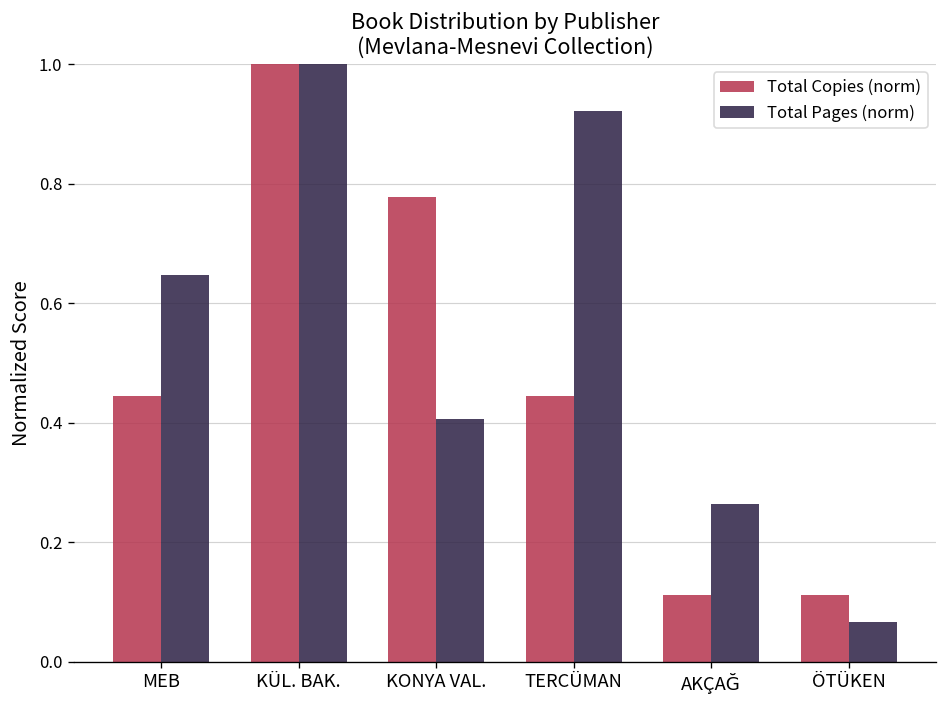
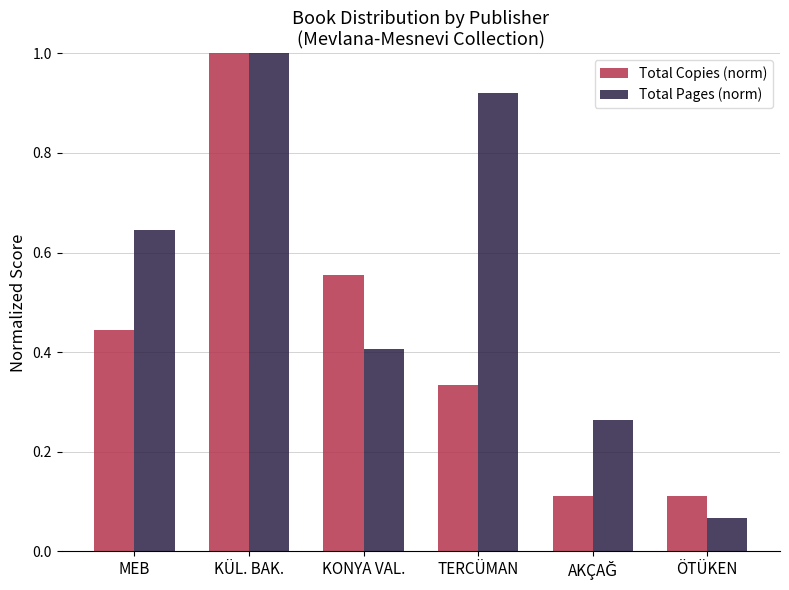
Total Copies (norm), KONYA VAL.: 0.78 -> 0.56
Total Copies (norm), TERCÜMAN: 0.44 -> 0.33
